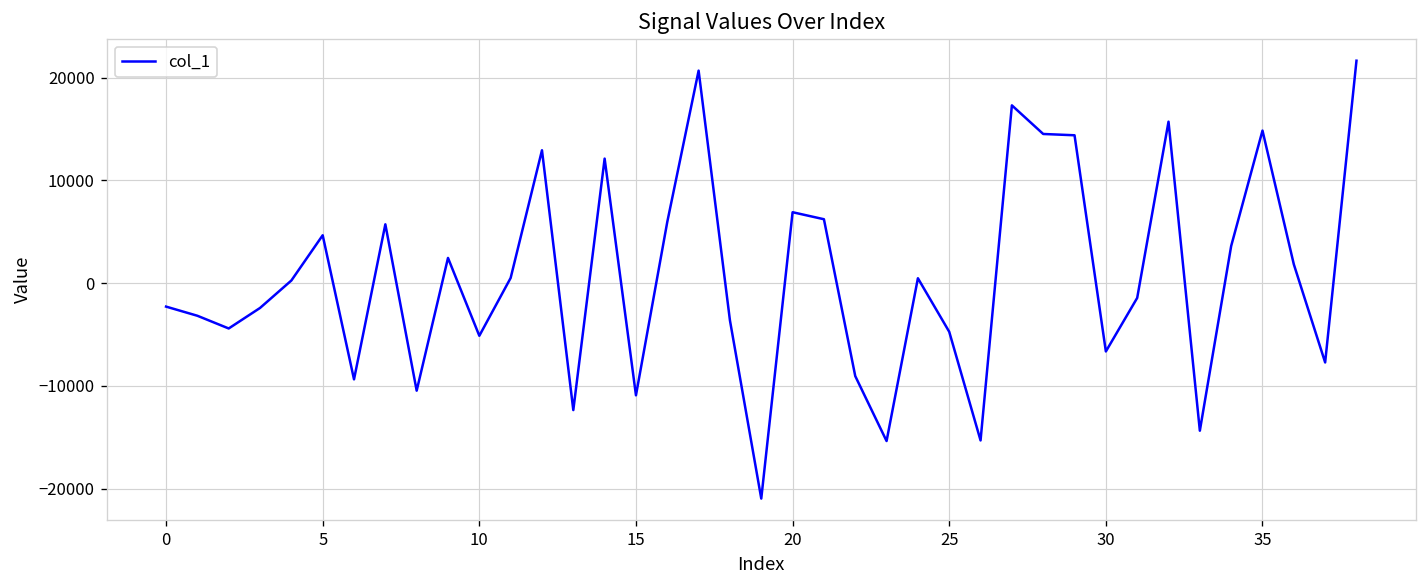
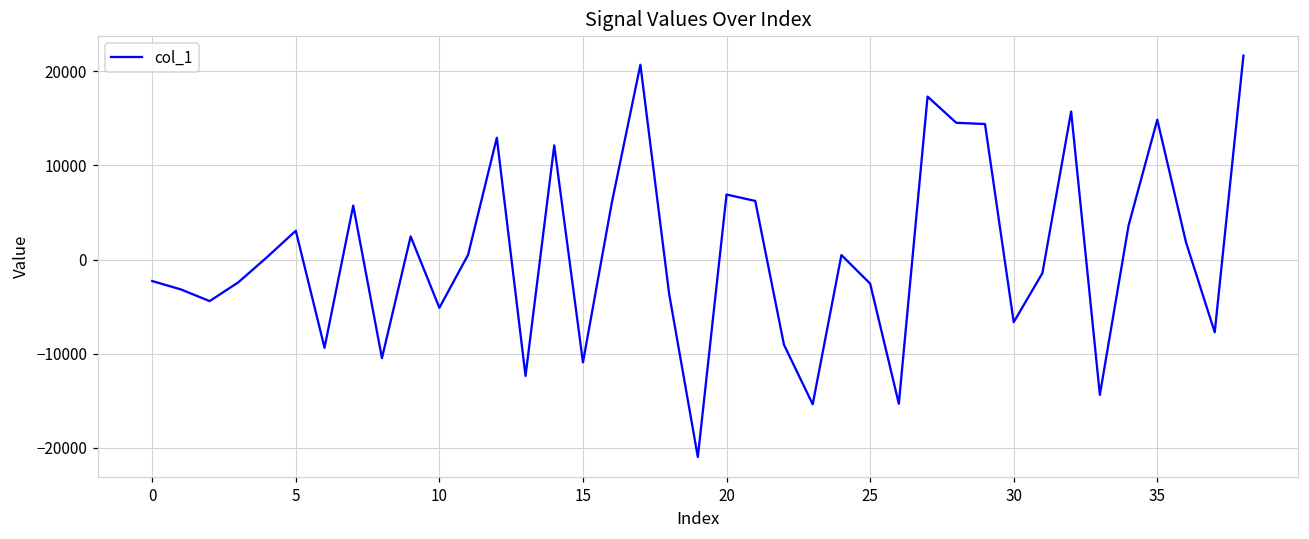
5: 5000 -> 3000
25: -5000 -> -3000
